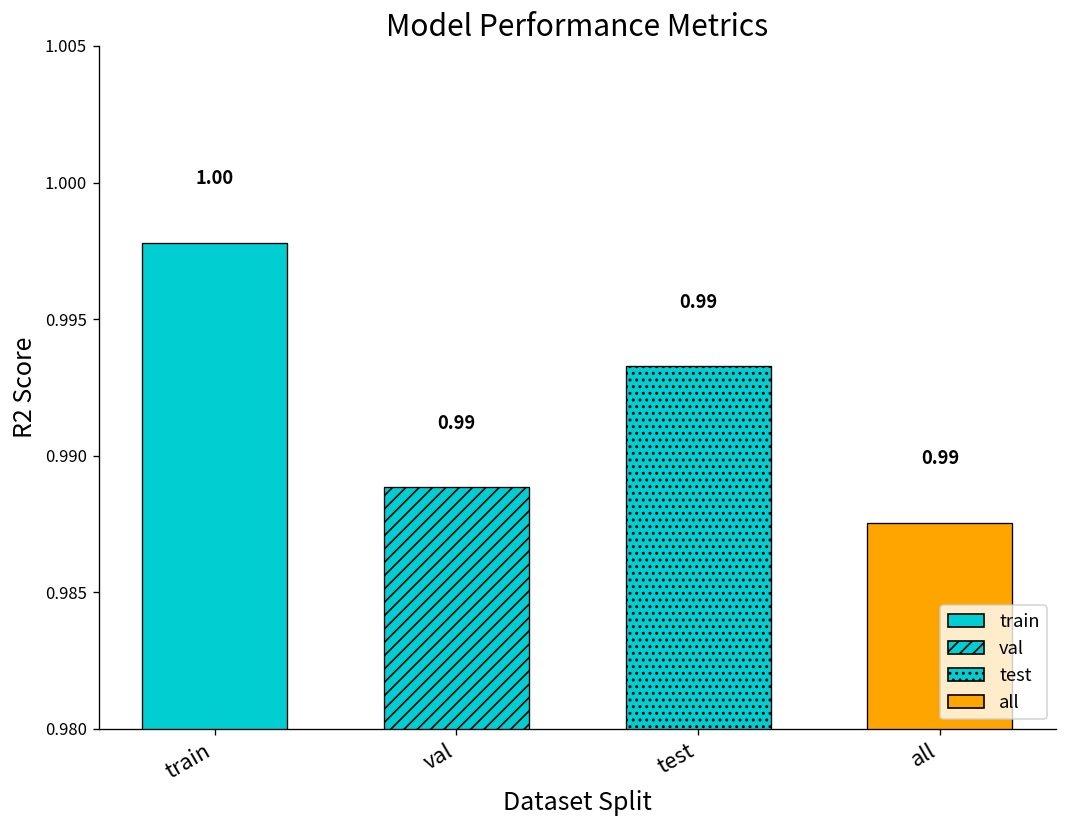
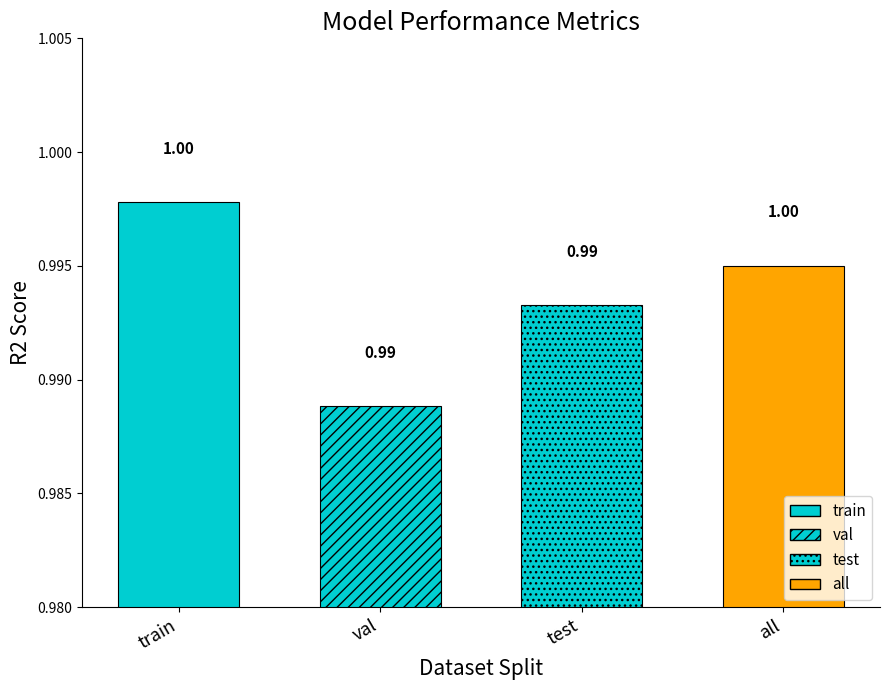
all: 0.99 -> 1.00
